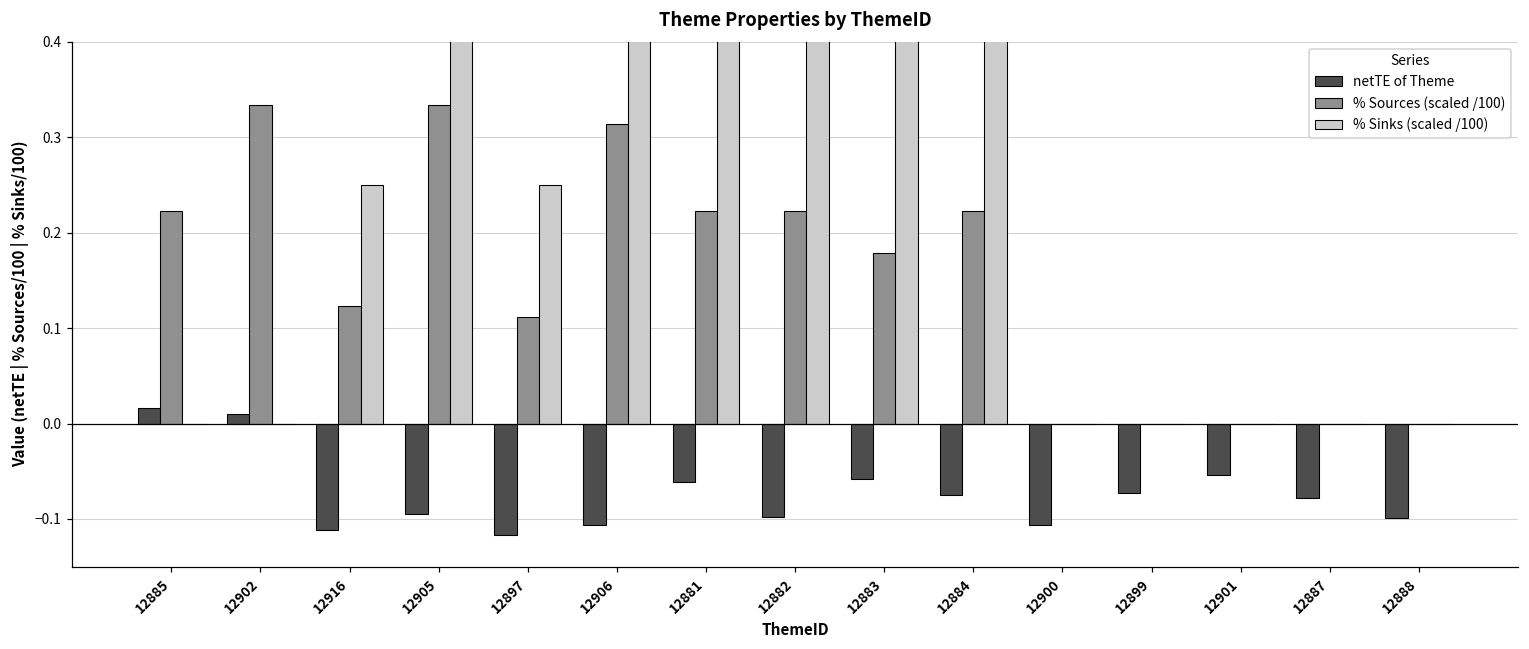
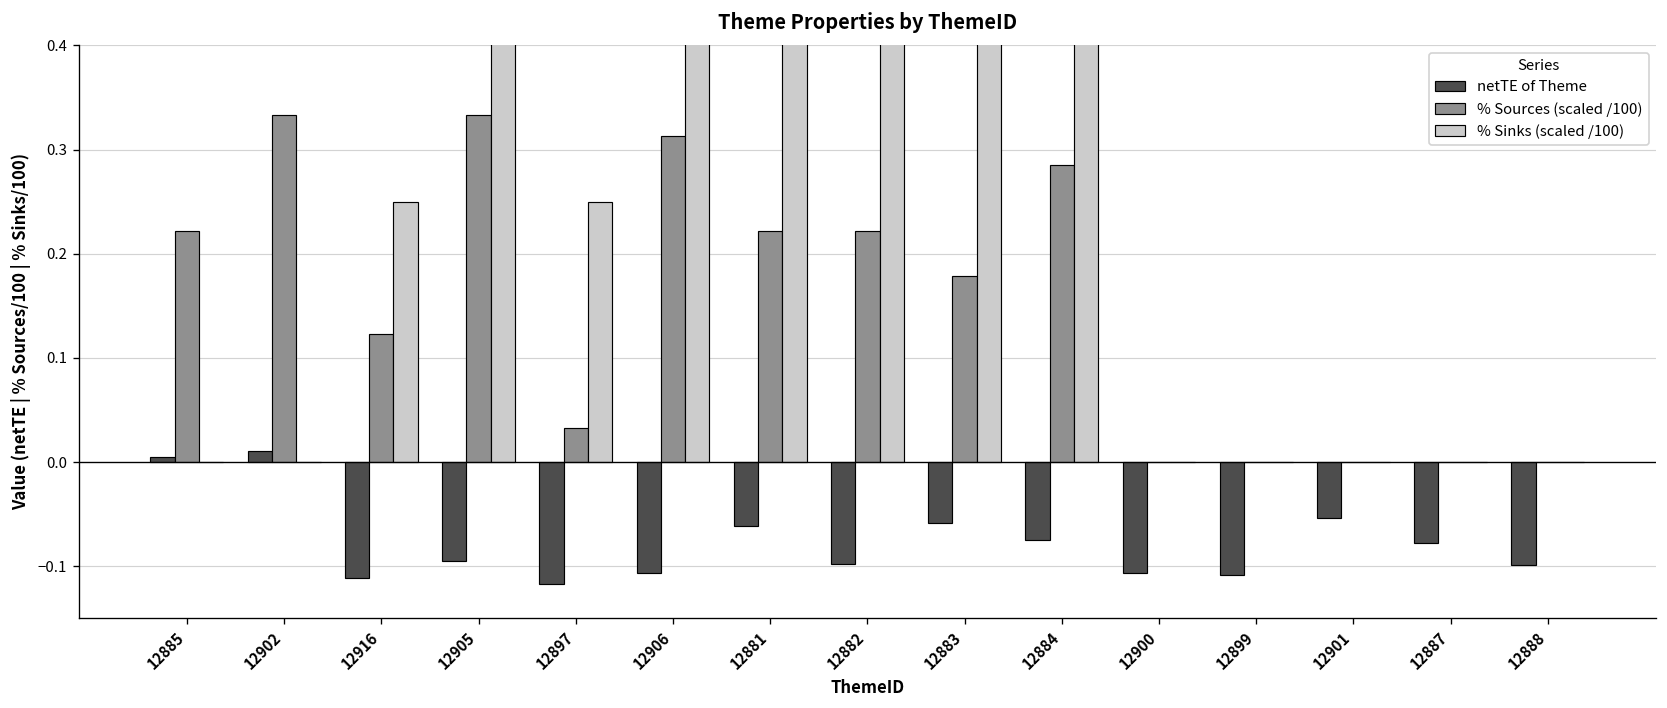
netTE of Theme, 12885: 0.02 -> 0.00
% Sources (scaled /100), 12897: 0.11 -> 0.03
% Sources (scaled /100), 12884: 0.22 -> 0.29
netTE of Theme, 12899: -0.07 -> -0.11
